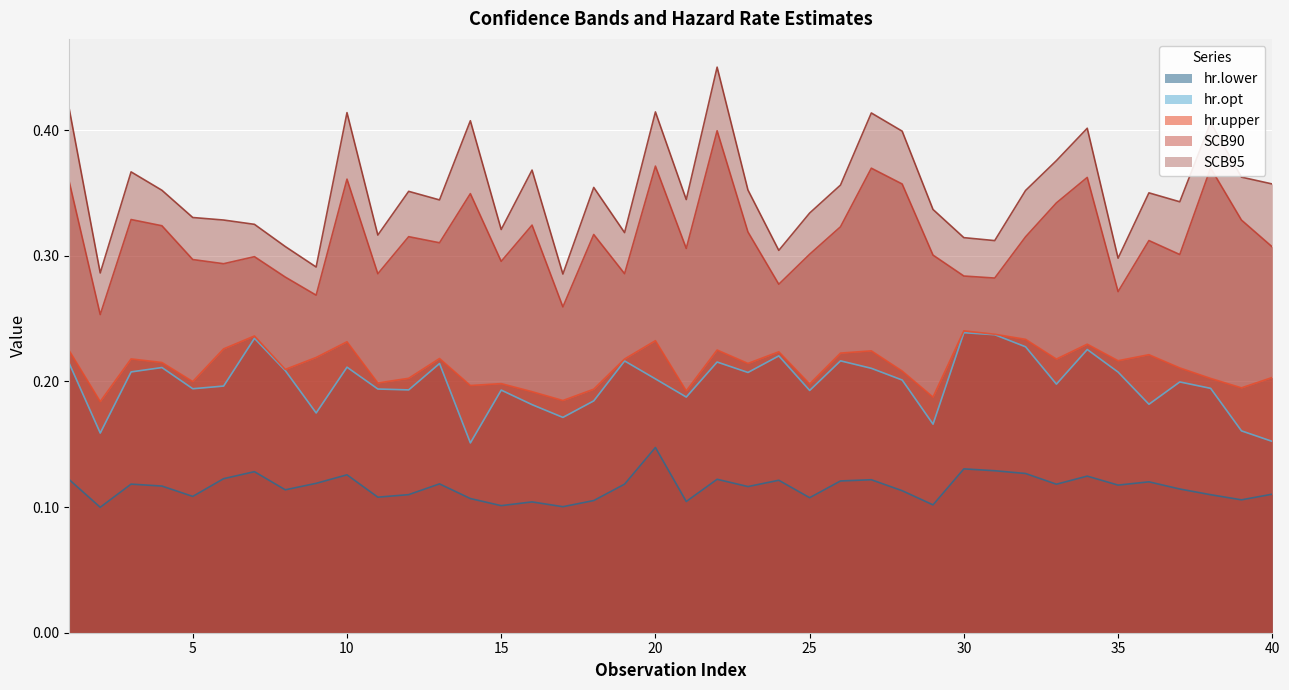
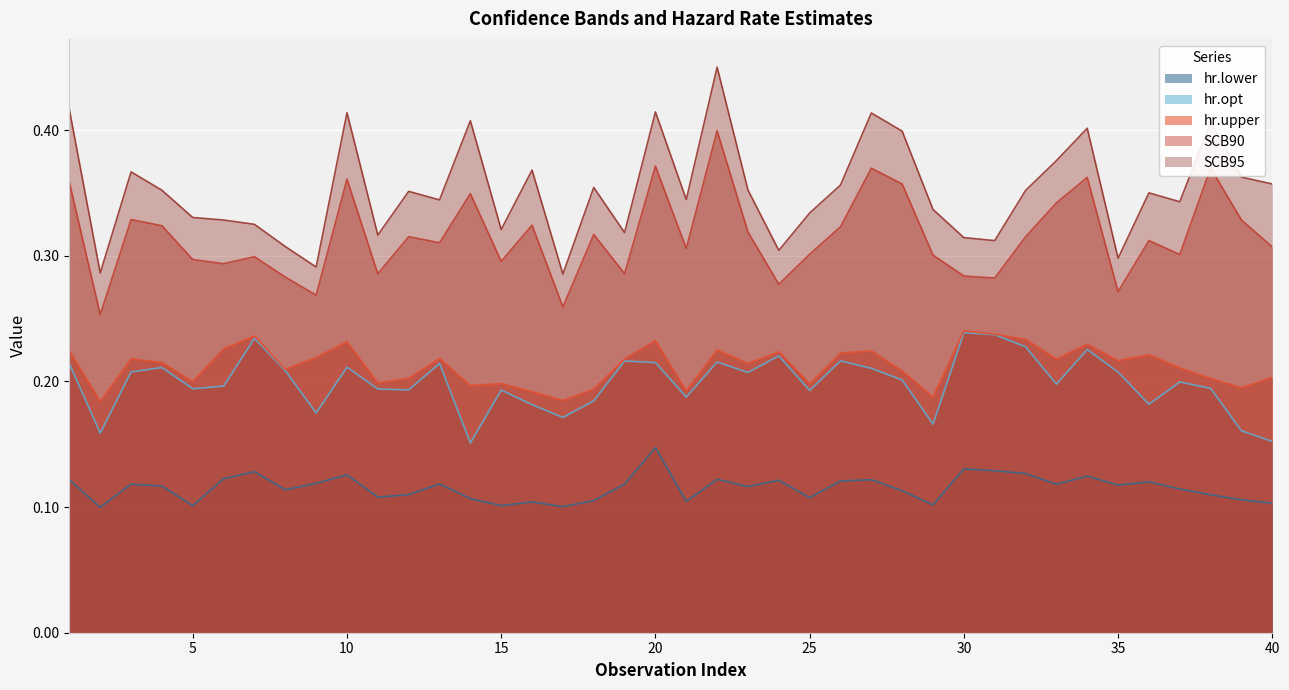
hr.lower, 5: 0.108 -> 0.101
hr.opt, 20: 0.202 -> 0.215
hr.lower, 40: 0.110 -> 0.103
